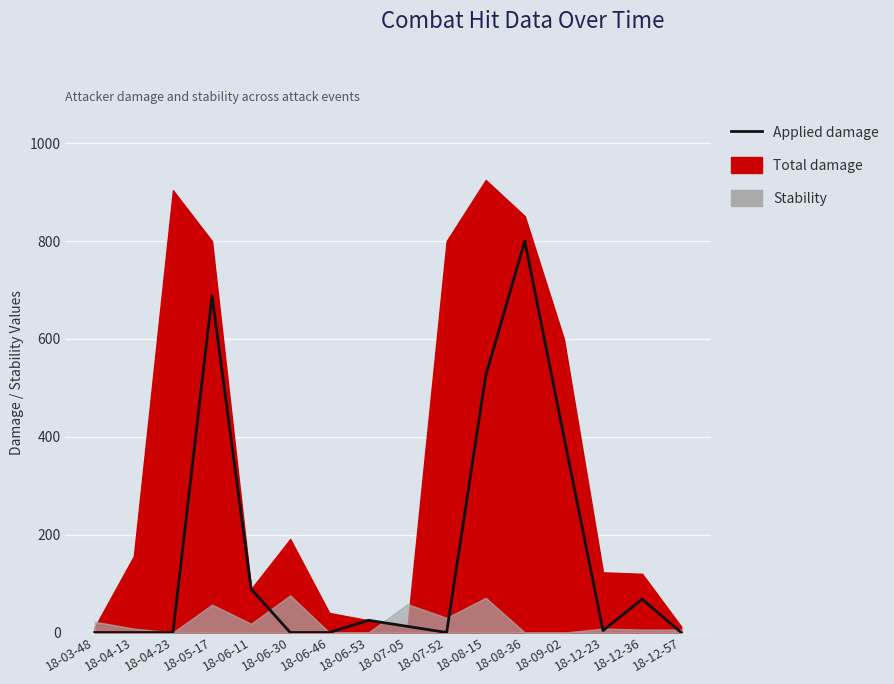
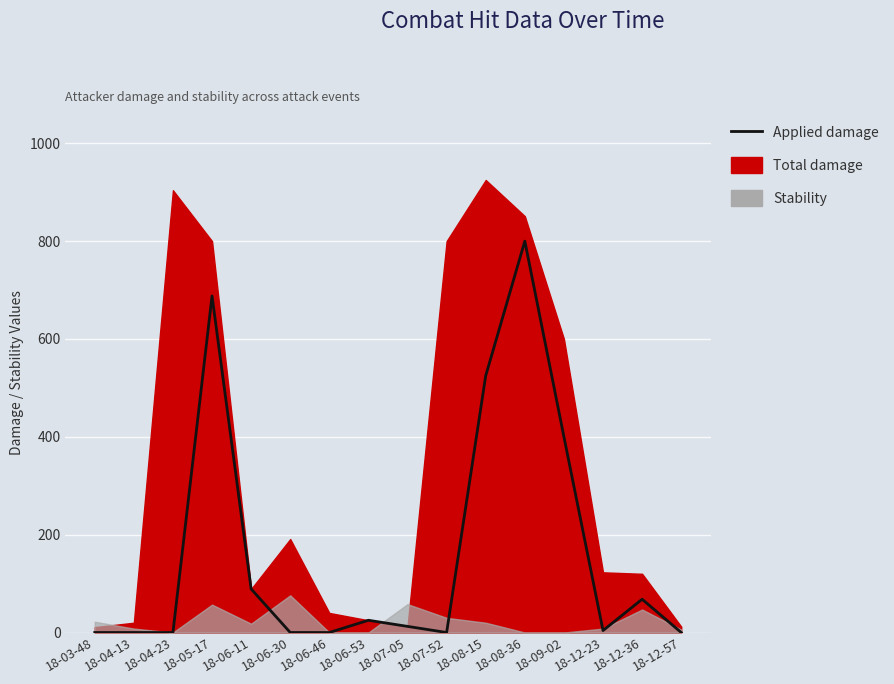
Total damage, 18-04-13: 160 -> 20
Stability, 18-08-15: 70 -> 20
Stability, 18-12-36: 10 -> 50
